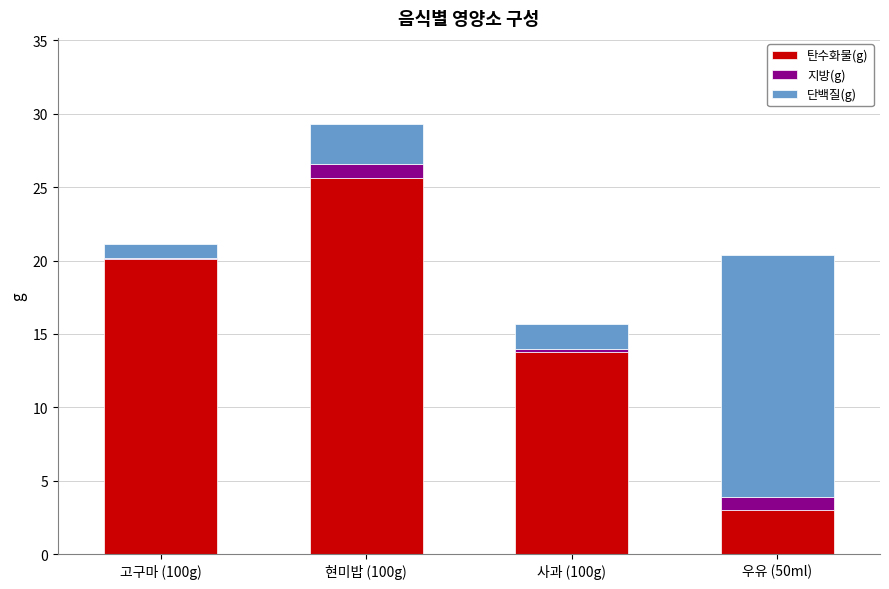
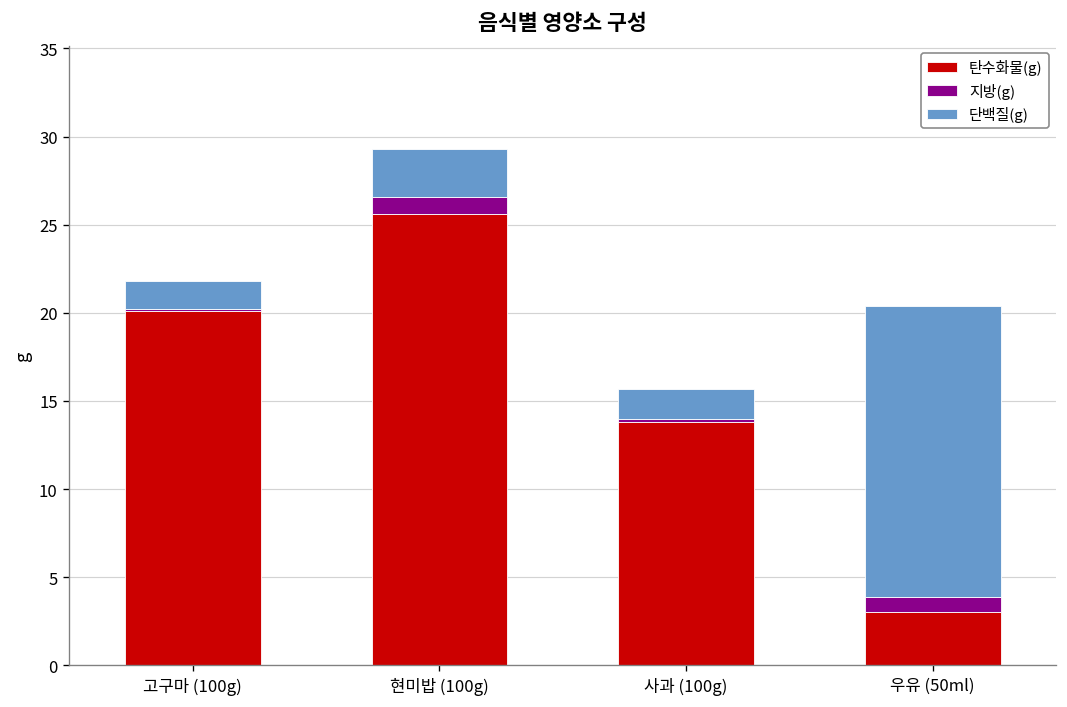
단백질(g), 고구마 (100g): 0.9 -> 1.6
